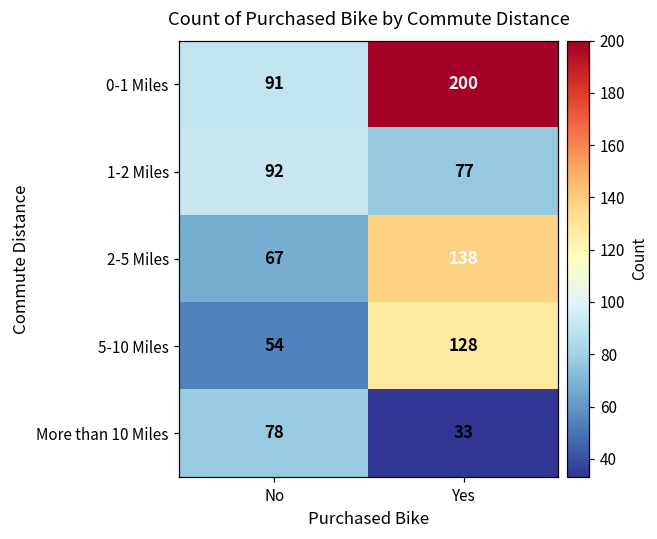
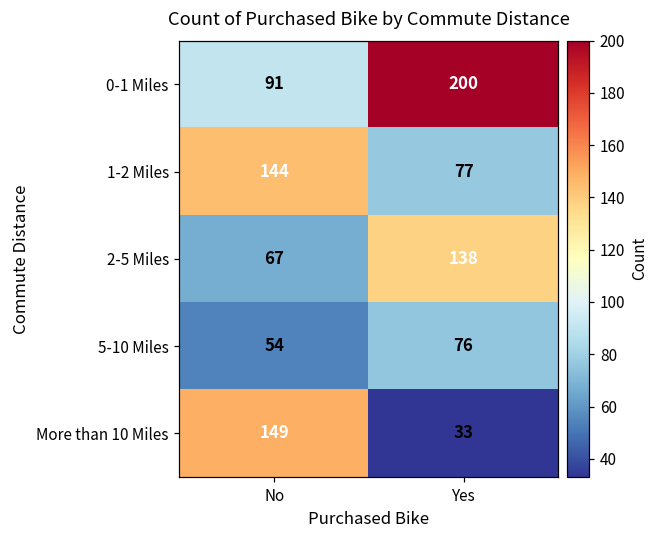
1-2 Miles, No: 92 -> 144
5-10 Miles, Yes: 128 -> 76
More than 10 Miles, No: 78 -> 149
